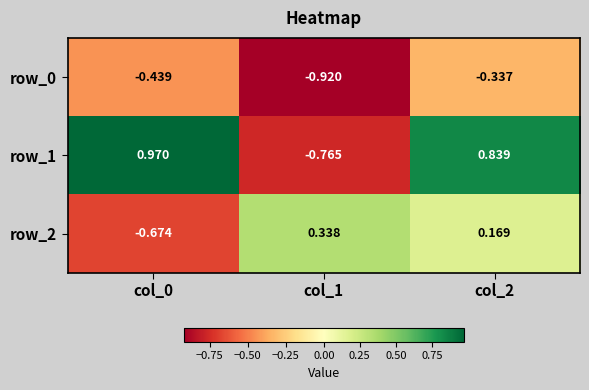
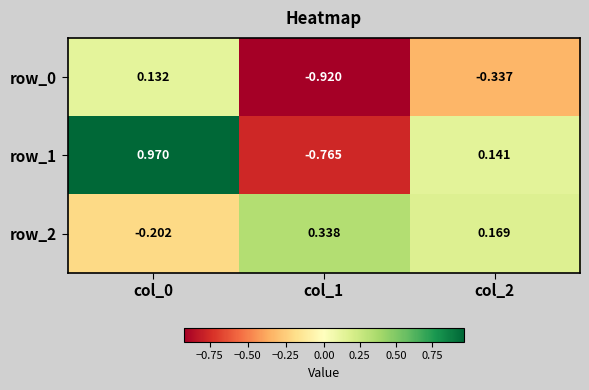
row_0, col_0: -0.439 -> 0.132
row_1, col_2: 0.839 -> 0.141
row_2, col_0: -0.674 -> -0.202
